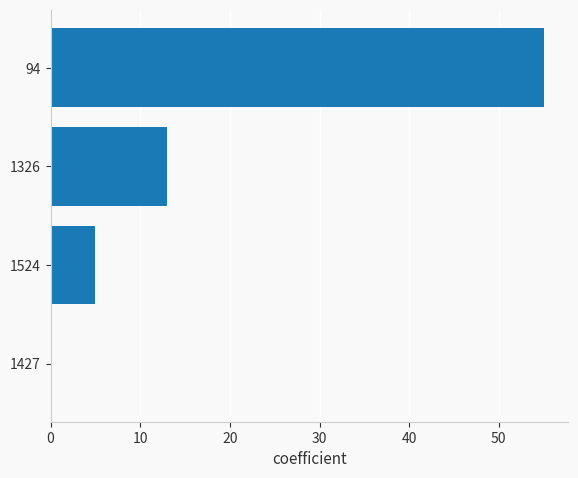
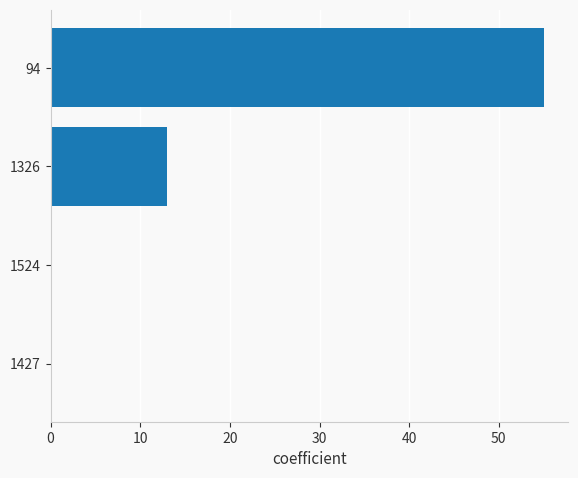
1524: 5 -> 0
